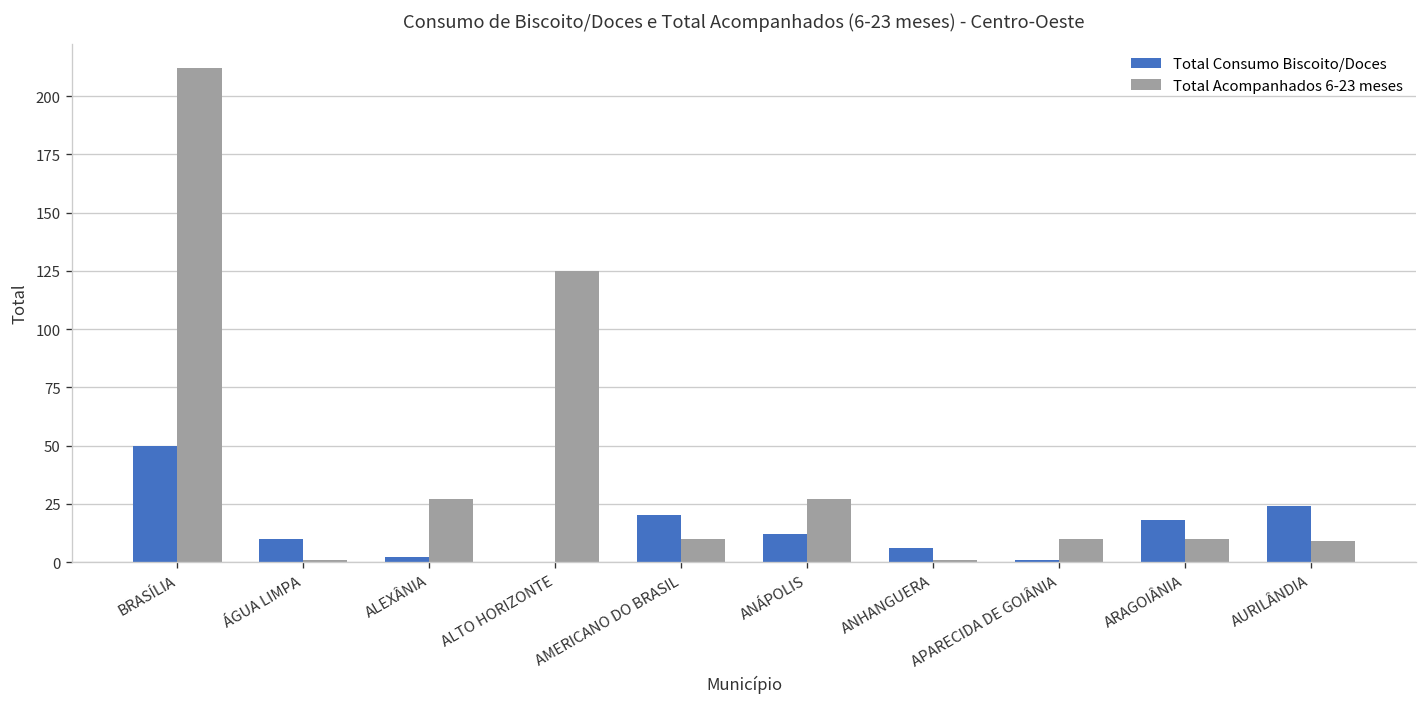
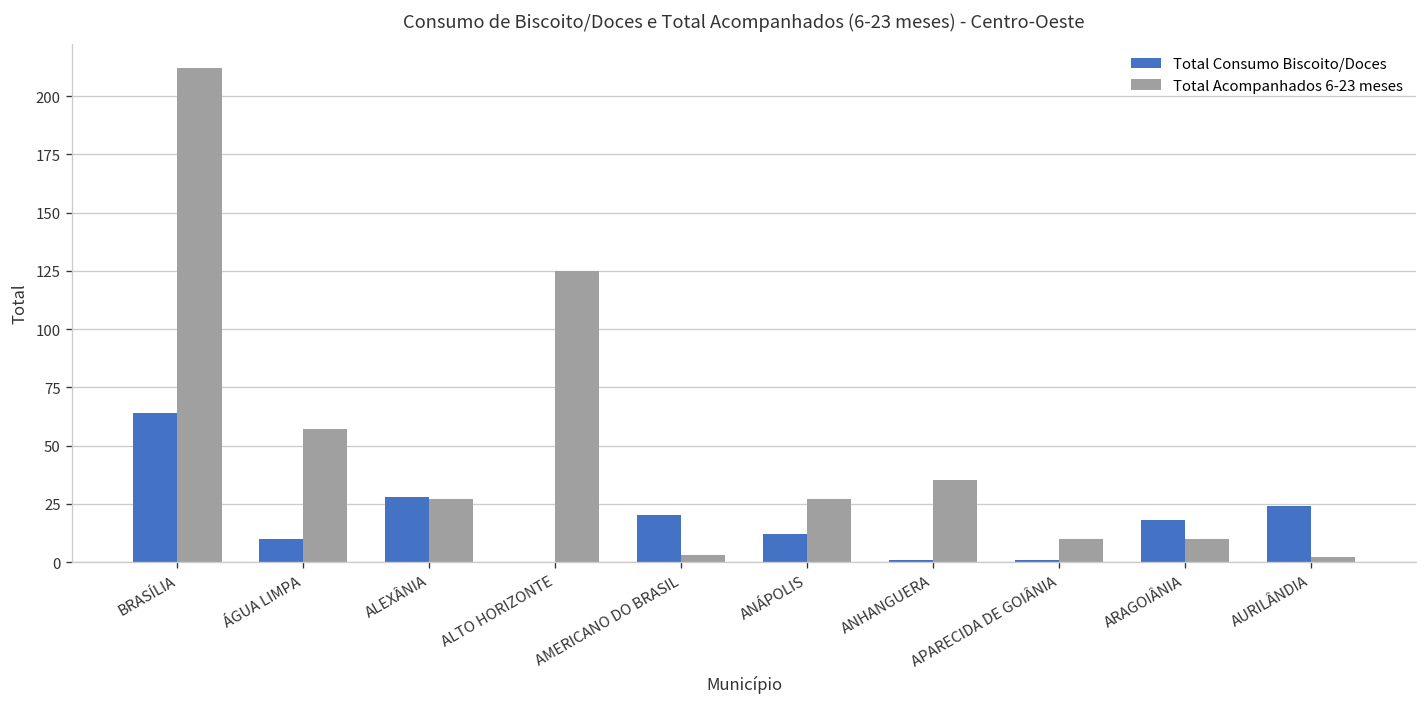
Total Consumo Biscoito/Doces, BRASÍLIA: 50 -> 64
Total Acompanhados 6-23 meses, ÁGUA LIMPA: 1 -> 57
Total Consumo Biscoito/Doces, ALEXÂNIA: 2 -> 28
Total Acompanhados 6-23 meses, AMERICANO DO BRASIL: 10 -> 3
Total Consumo Biscoito/Doces, ANHANGUERA: 6 -> 1
Total Acompanhados 6-23 meses, ANHANGUERA: 1 -> 35
Total Acompanhados 6-23 meses, AURILÂNDIA: 9 -> 2
